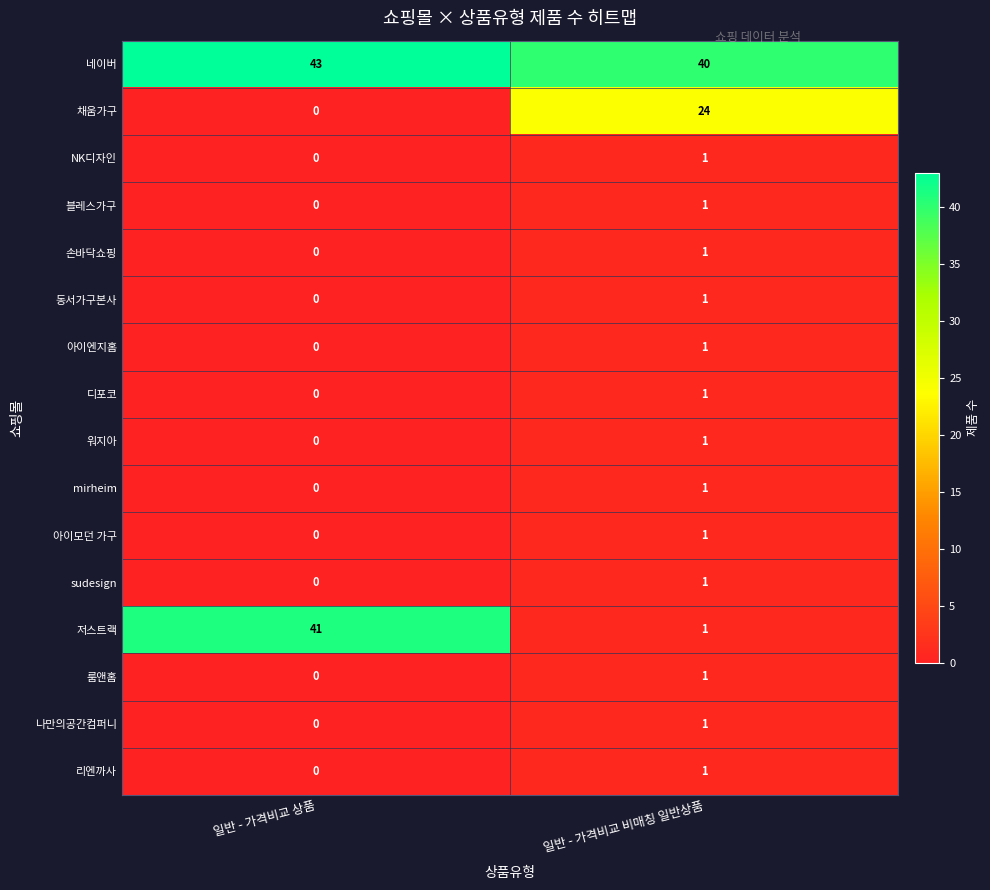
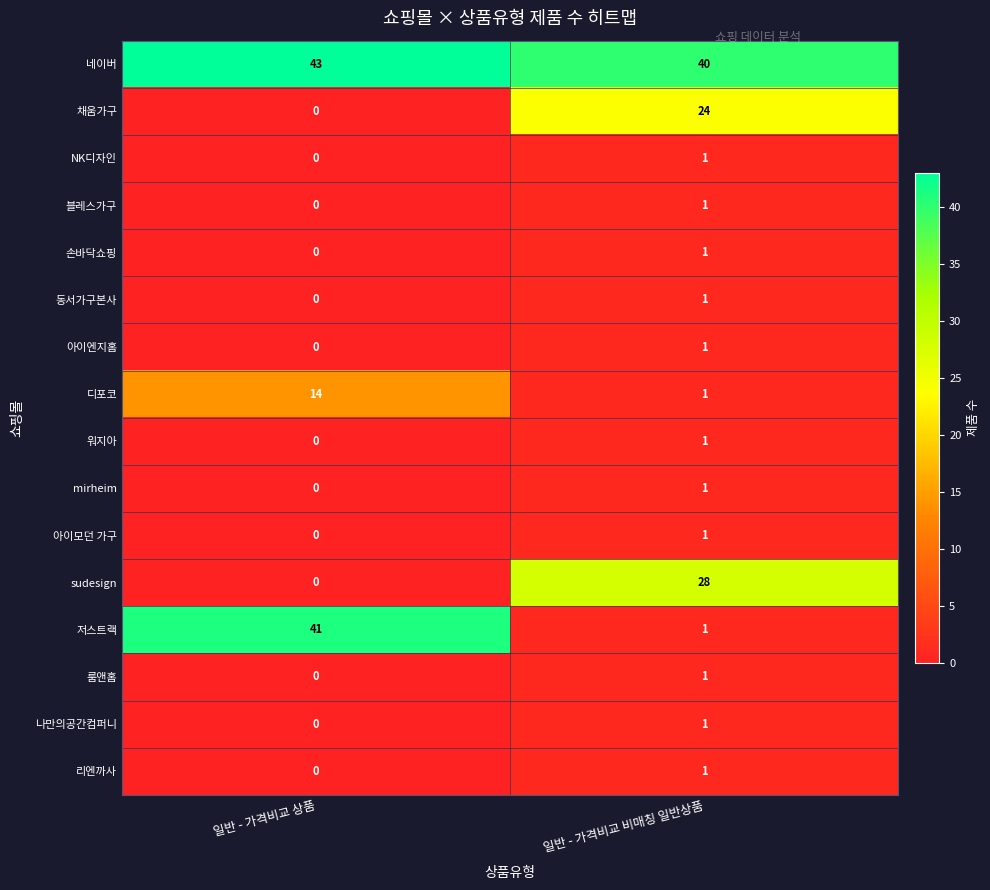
디포코, 일반 - 가격비교 상품: 0 -> 14
sudesign, 일반 - 가격비교 비매칭 일반상품: 1 -> 28
